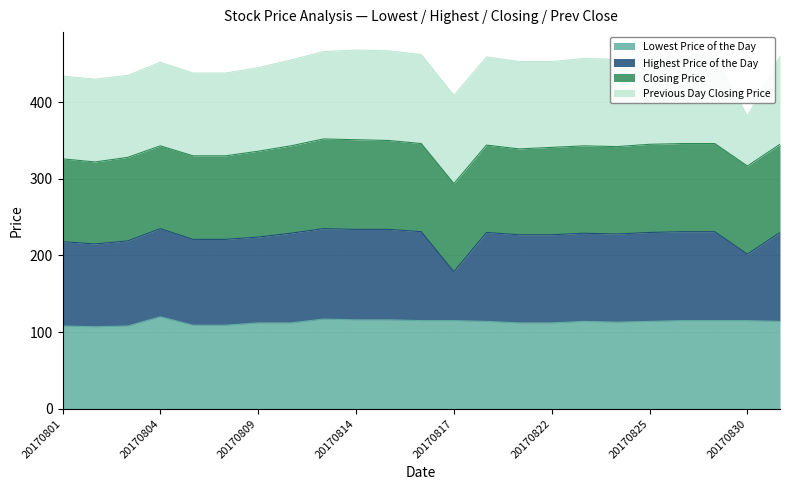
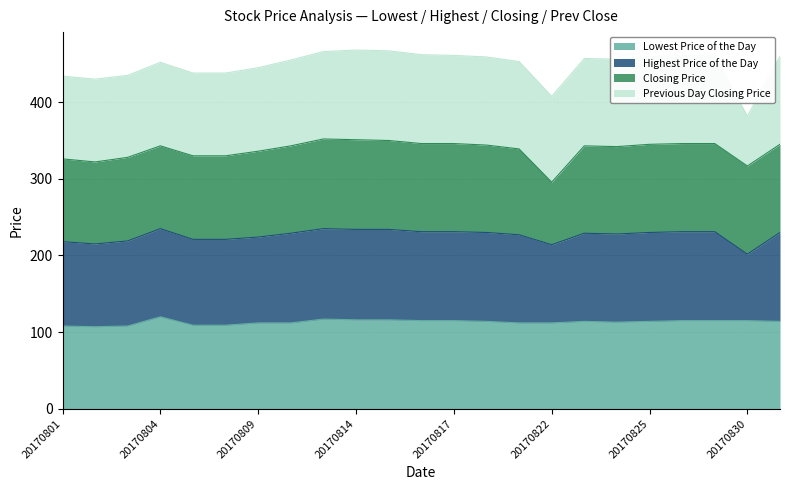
Highest Price of the Day, 20170817: 60 -> 120
Highest Price of the Day, 20170822: 120 -> 100
Closing Price, 20170822: 110 -> 80
